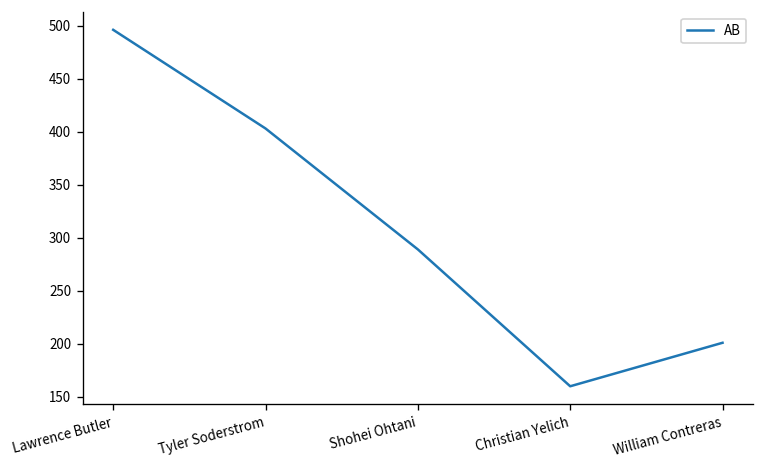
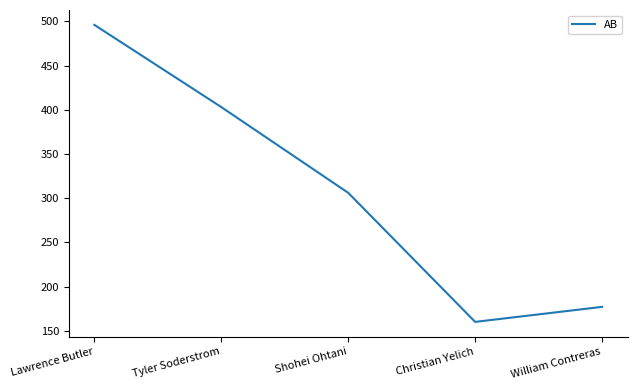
Shohei Ohtani: 290 -> 310
William Contreras: 200 -> 180
